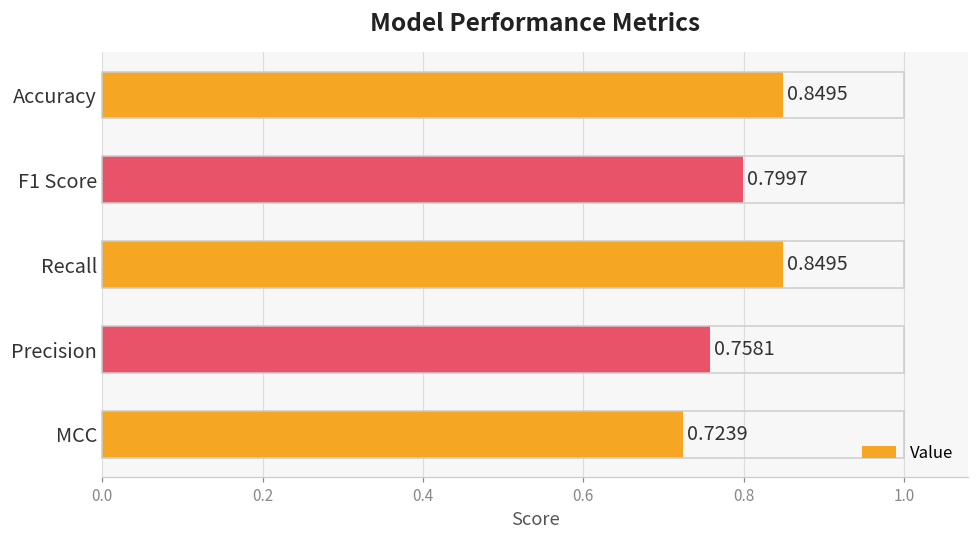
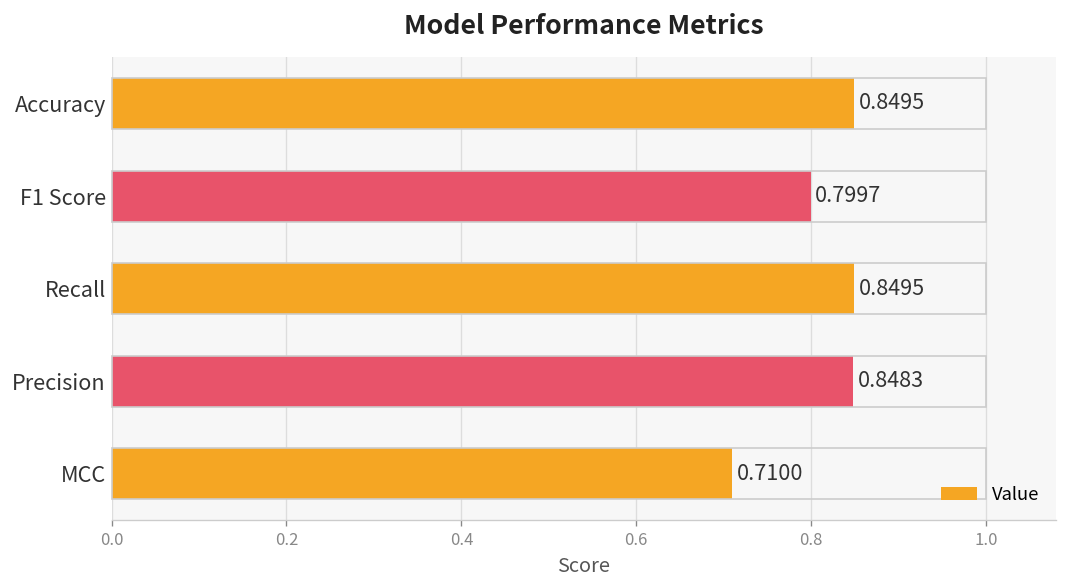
Precision: 0.7581 -> 0.8483
MCC: 0.7239 -> 0.7100
